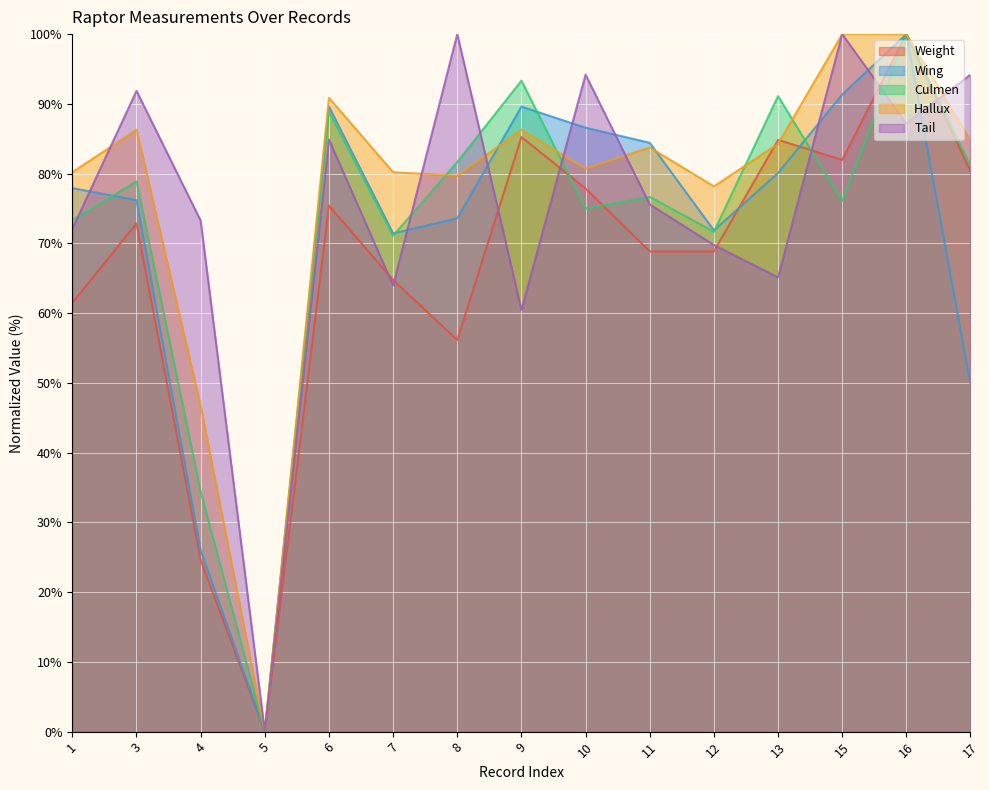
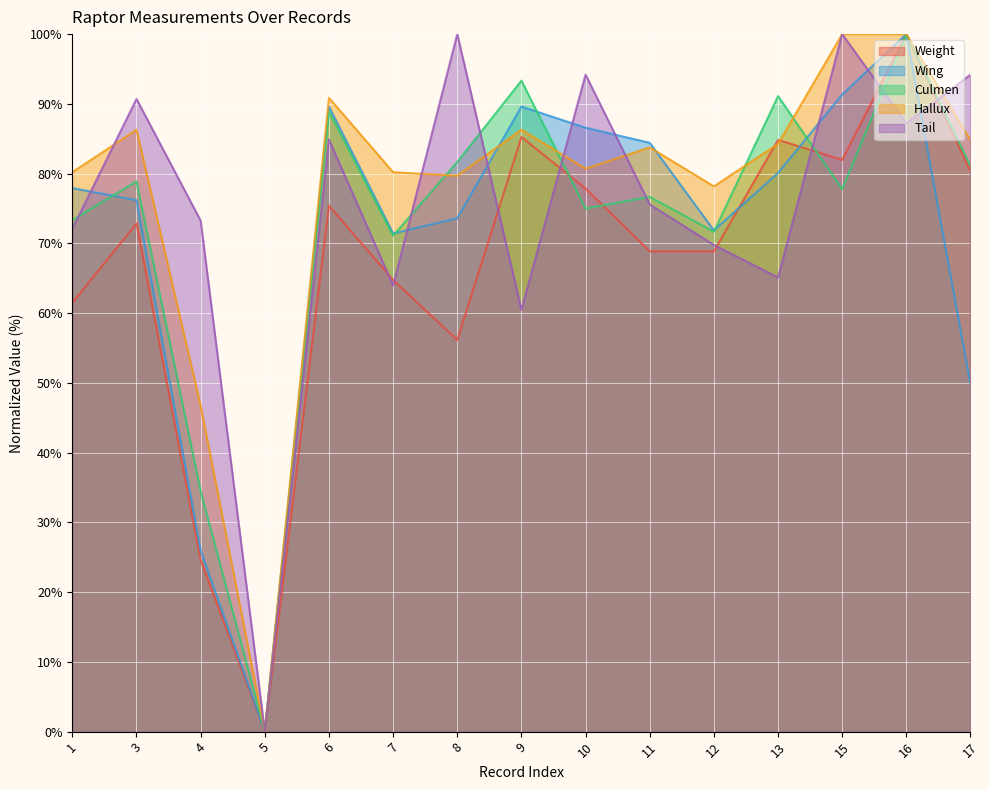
Tail, 3: 92% -> 91%
Culmen, 15: 76% -> 78%
